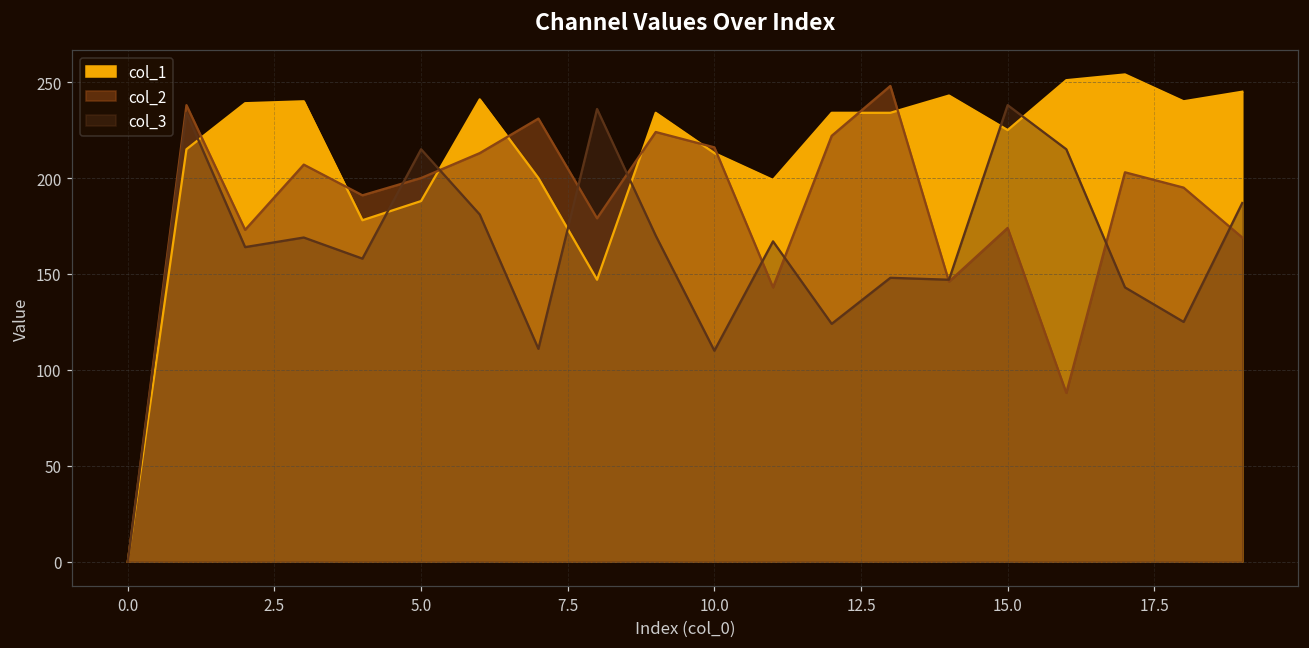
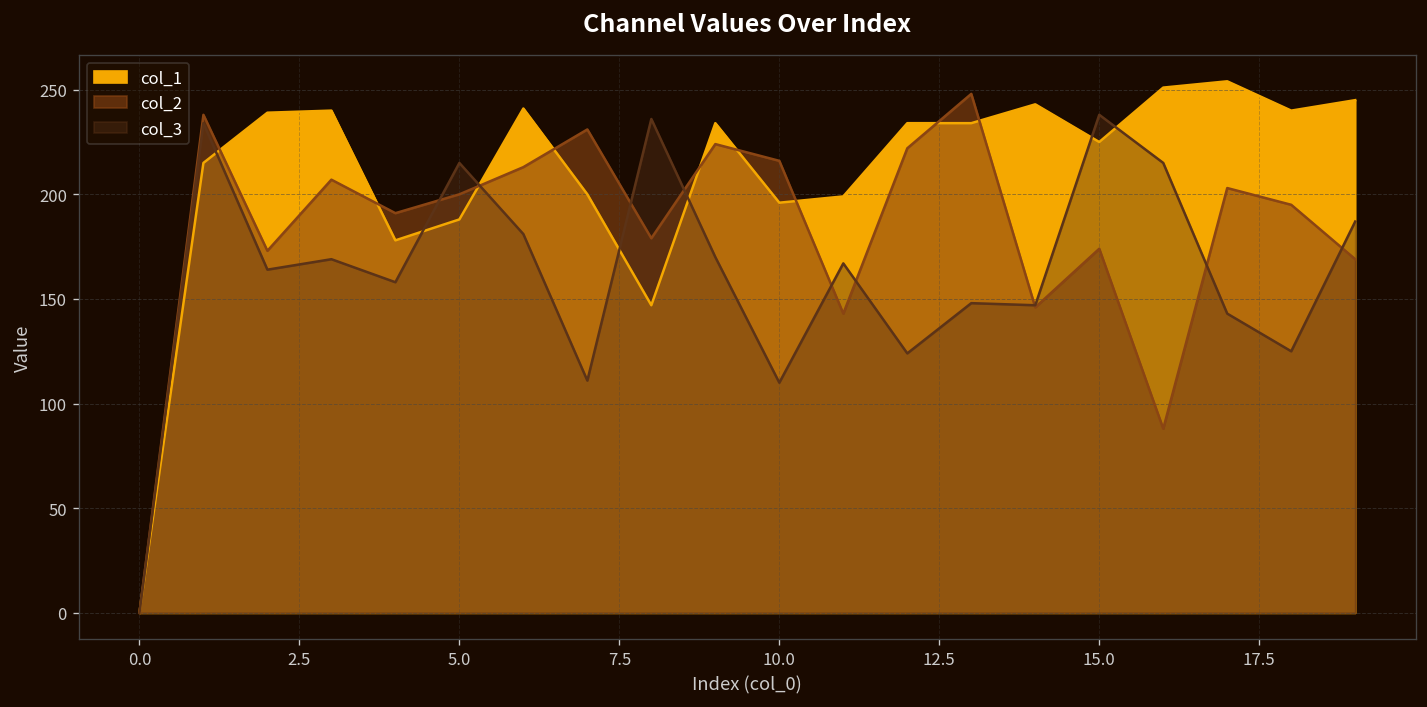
col_1, 10.0: 213 -> 196
